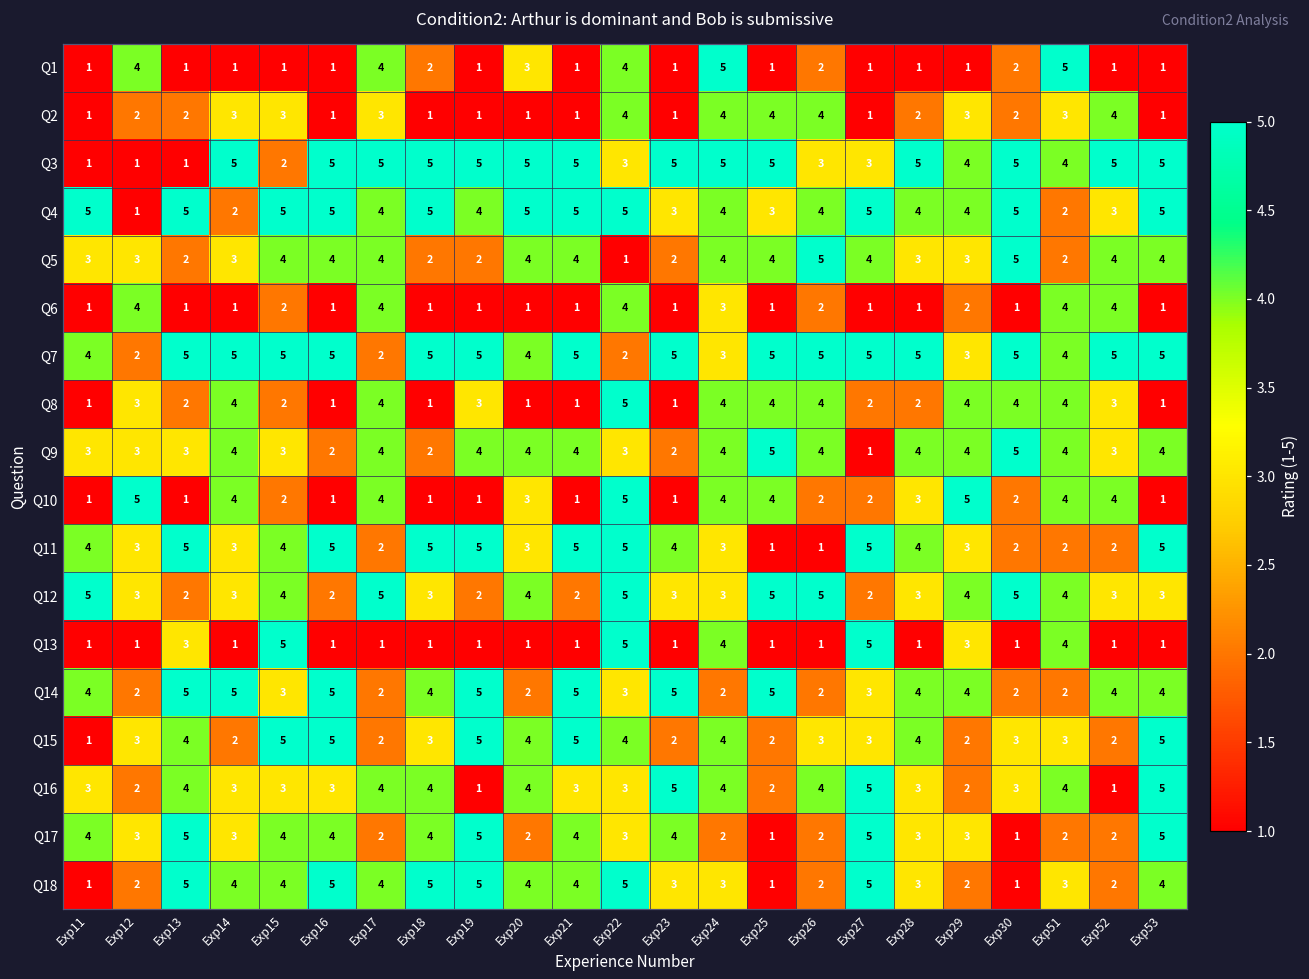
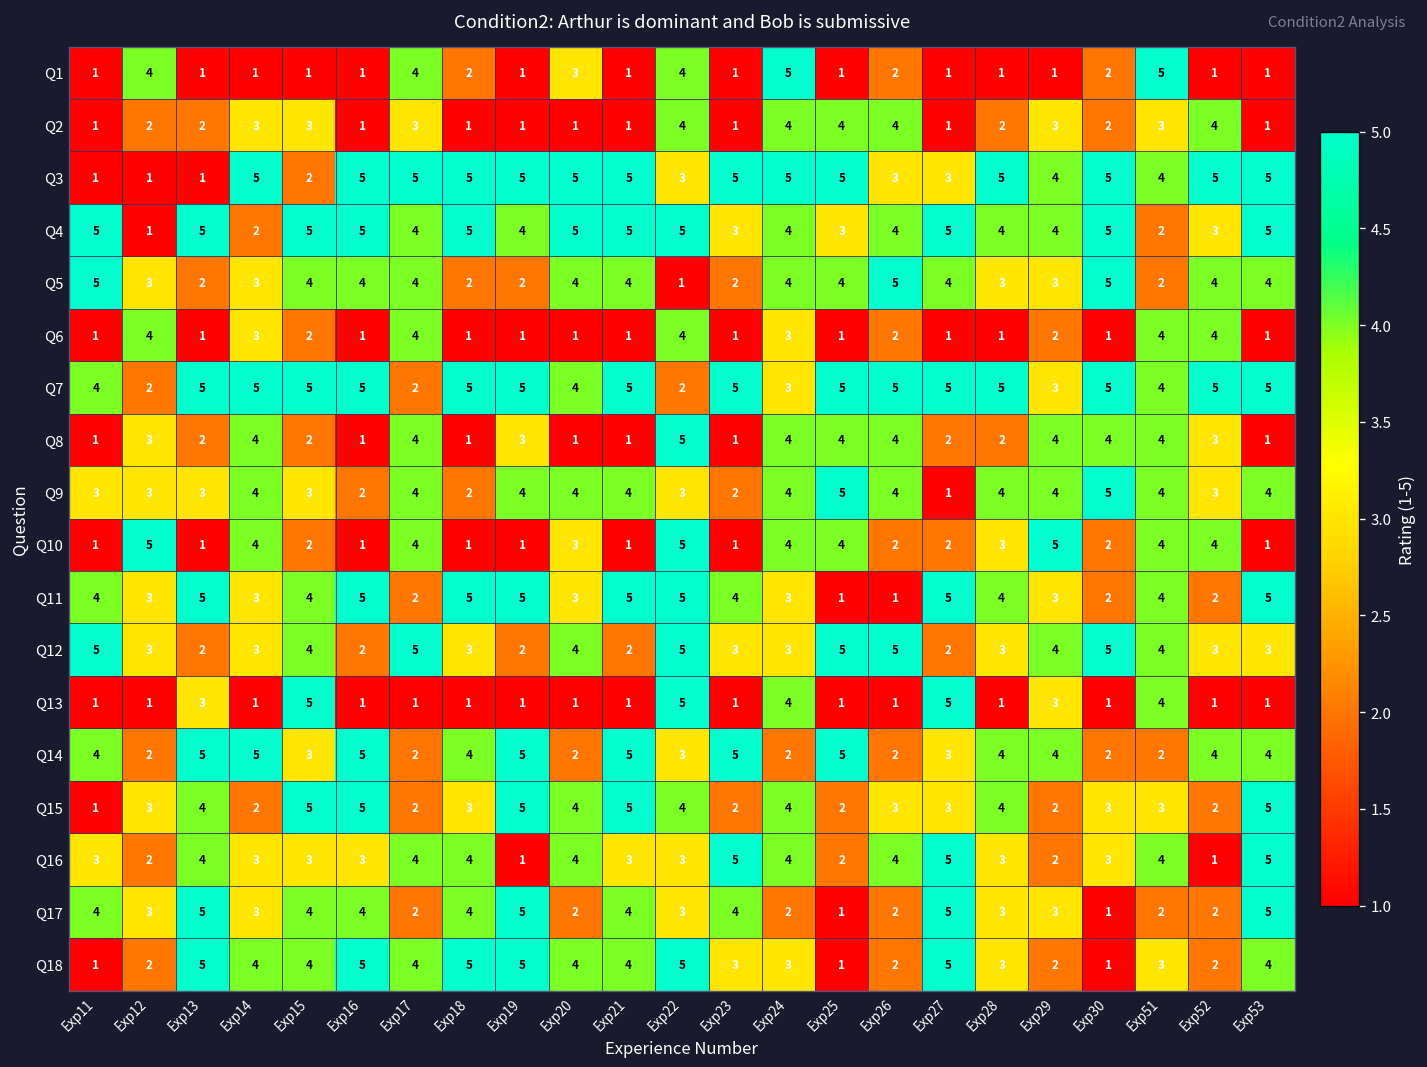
Q5, Exp11: 3 -> 5
Q6, Exp14: 1 -> 3
Q11, Exp51: 2 -> 4
